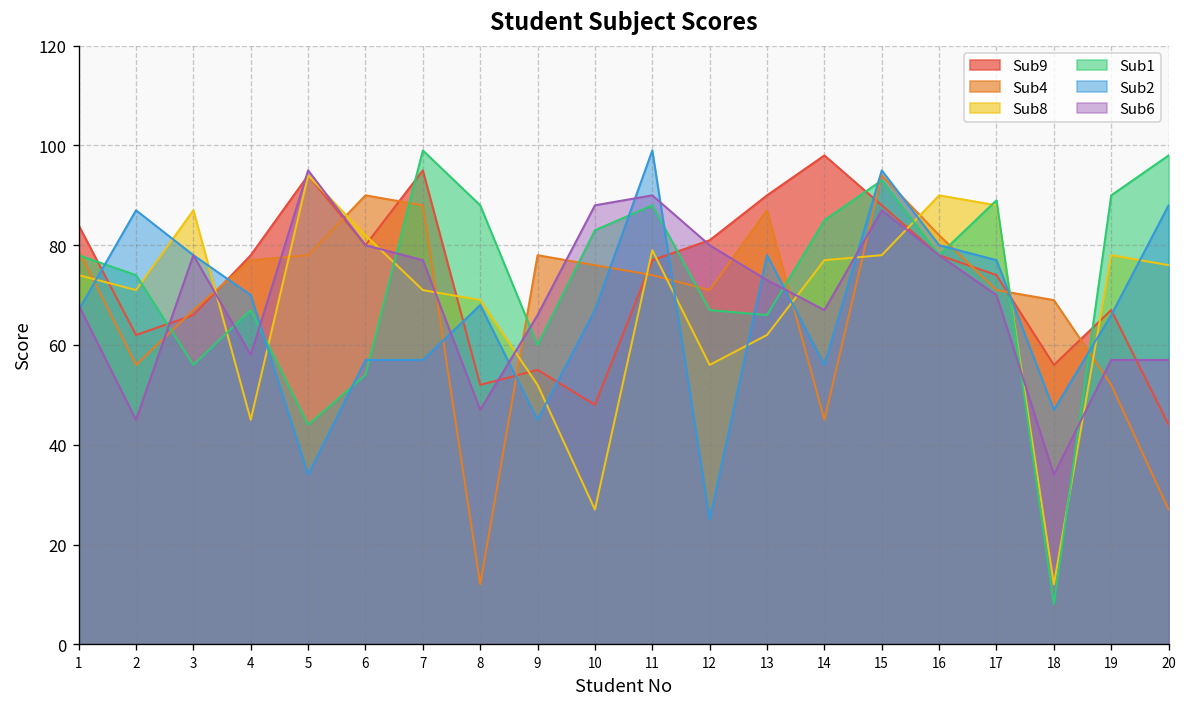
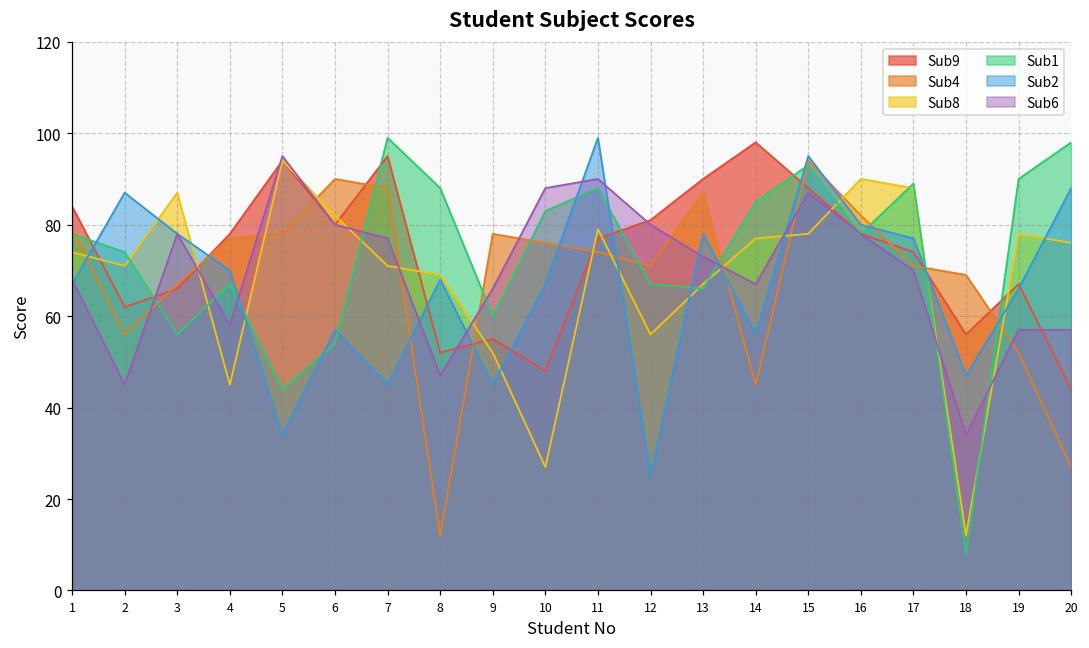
Sub2, 7: 57 -> 45
Sub8, 13: 62 -> 67
